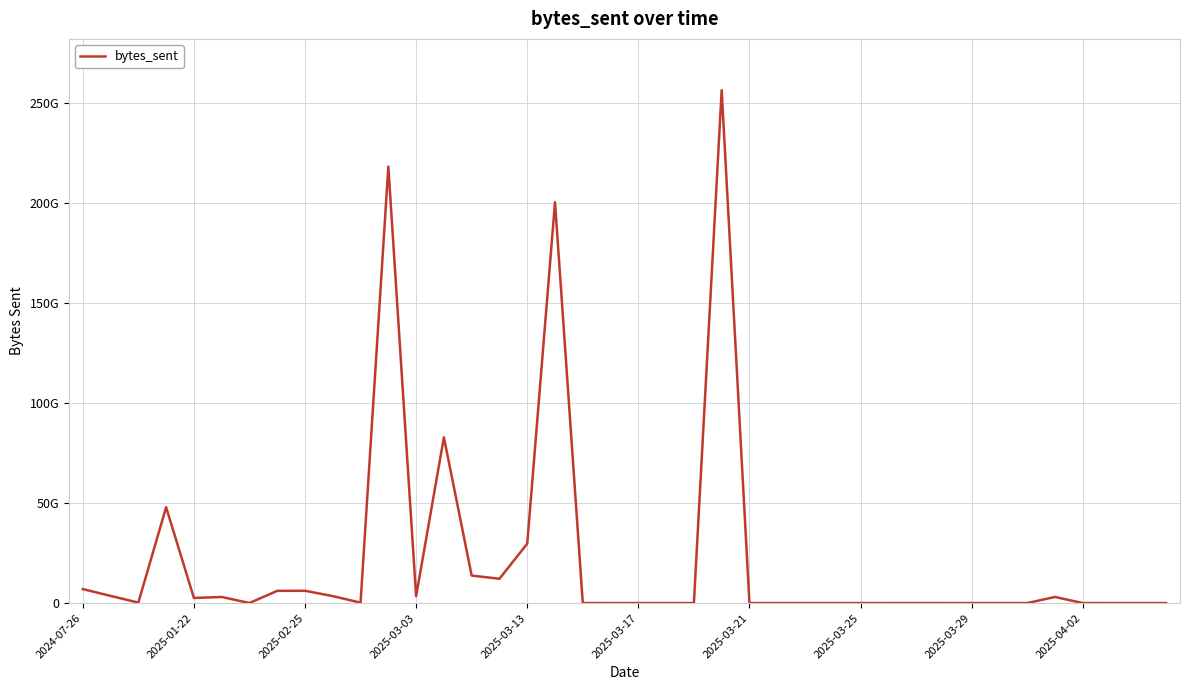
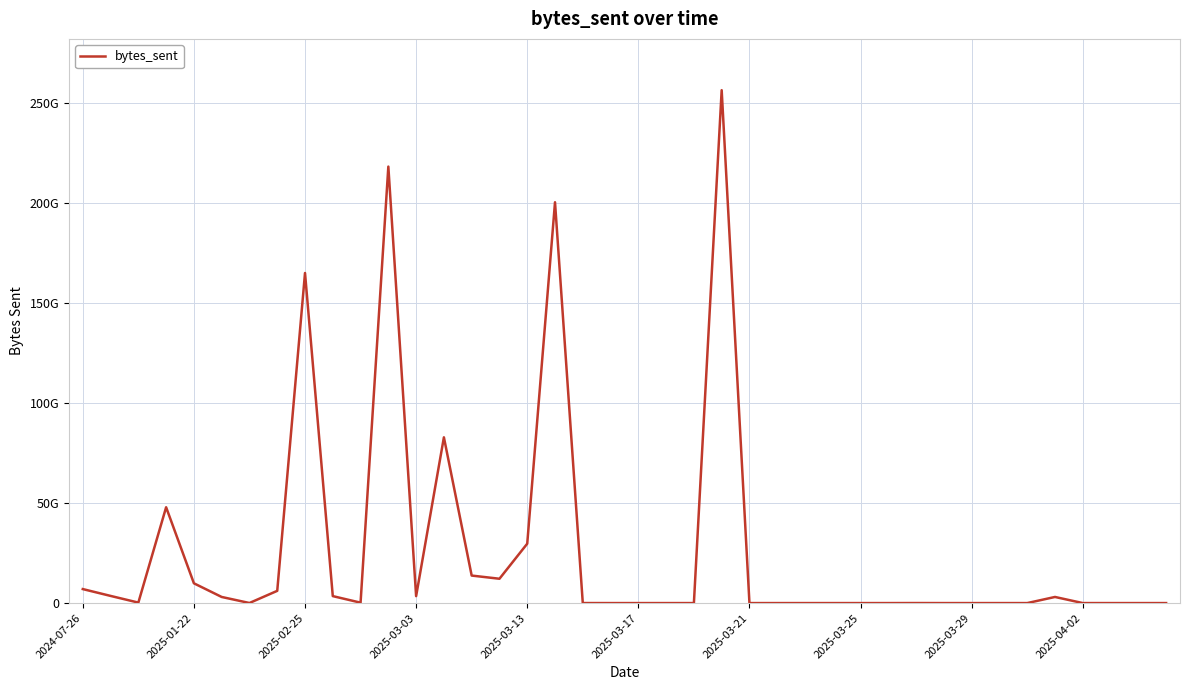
2025-01-22: 3000000000 -> 10000000000
2025-02-25: 6000000000 -> 165000000000
